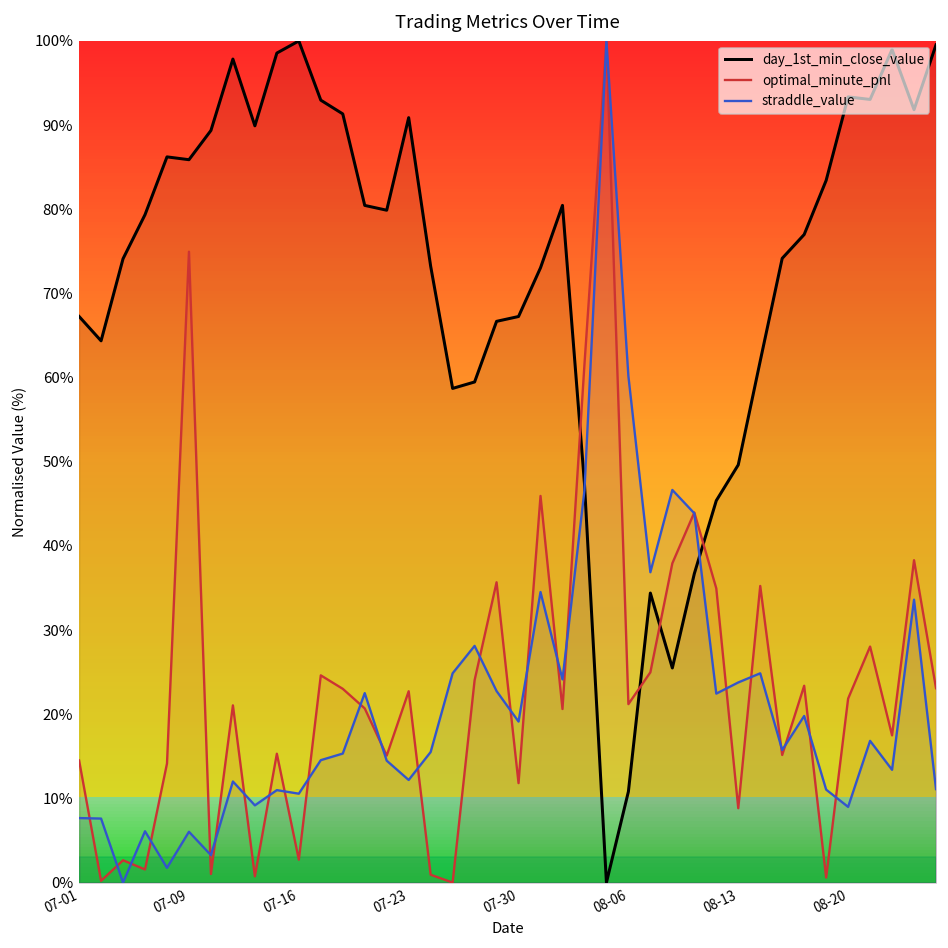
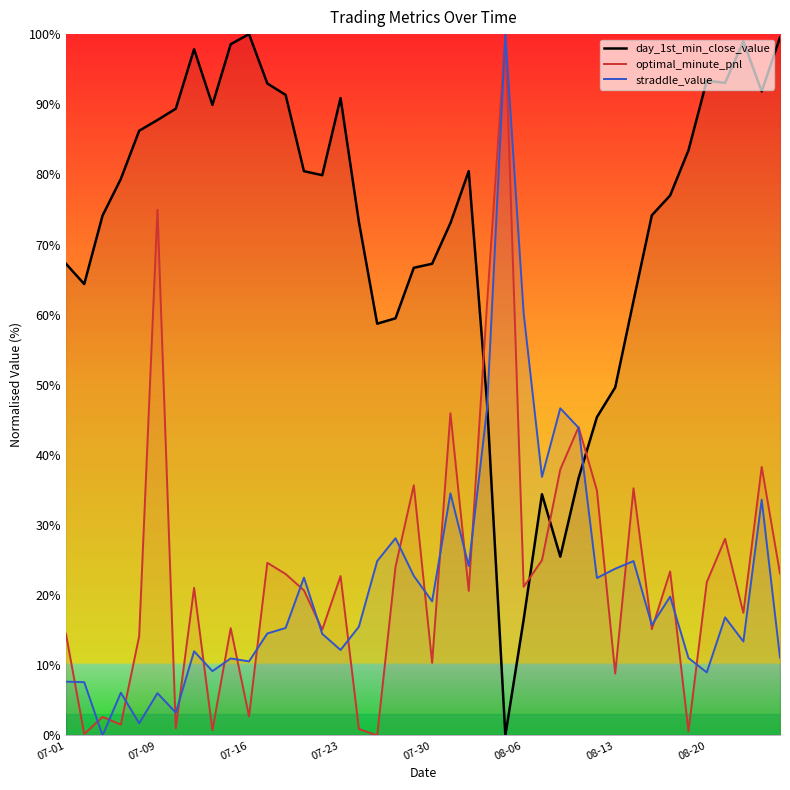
day_1st_min_close_value, 07-09: 86% -> 88%
optimal_minute_pnl, 07-30: 12% -> 10%
day_1st_min_close_value, 08-06: 11% -> 17%
